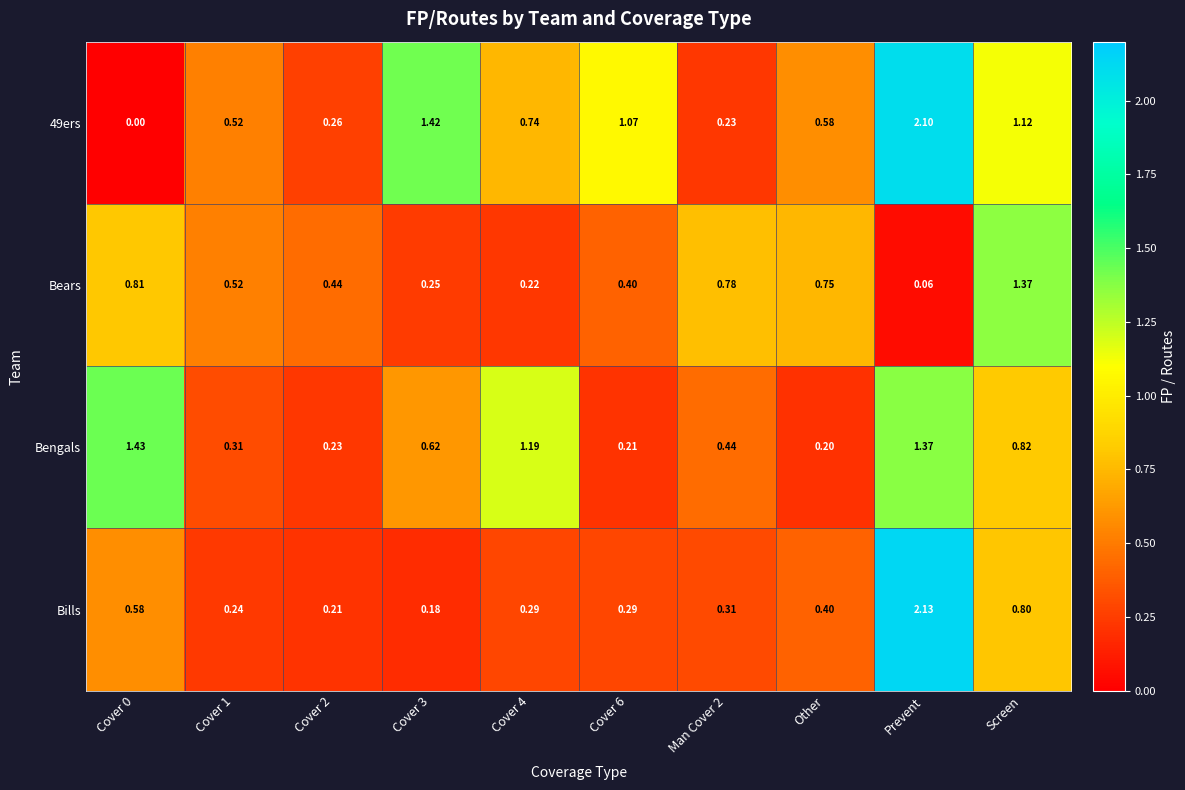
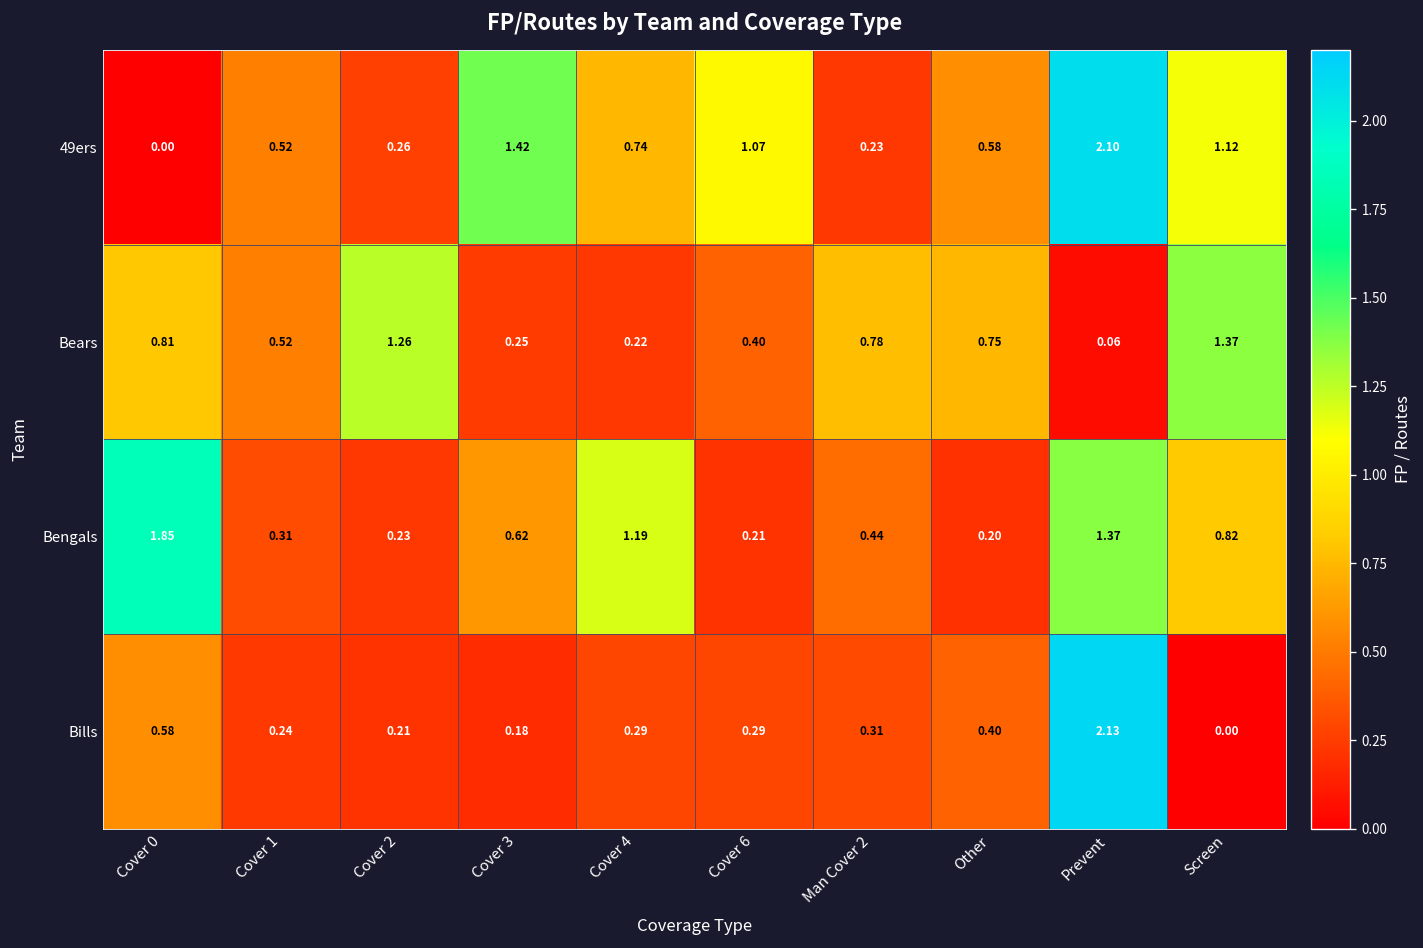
Bears, Cover 2: 0.44 -> 1.26
Bengals, Cover 0: 1.43 -> 1.85
Bills, Screen: 0.80 -> 0.00
